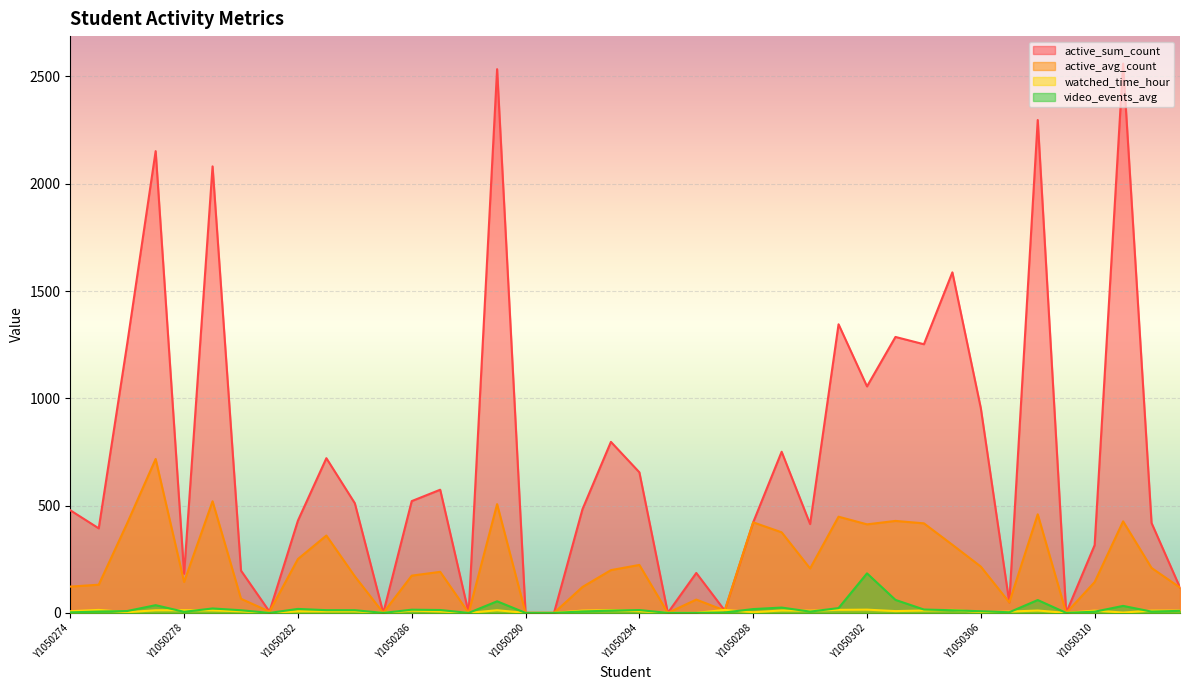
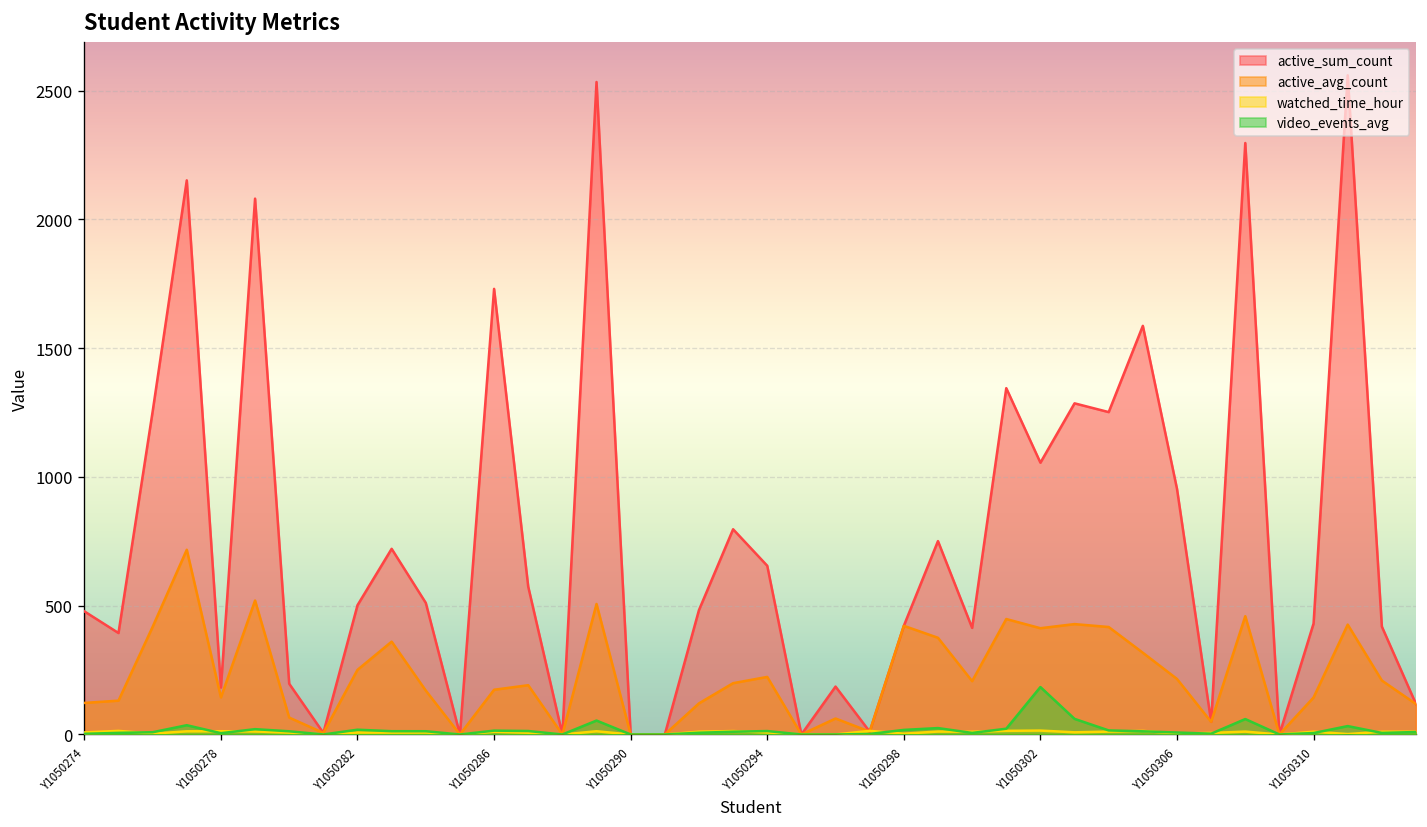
active_sum_count, Y1050282: 430 -> 500
active_sum_count, Y1050286: 520 -> 1730
active_sum_count, Y1050310: 320 -> 430
